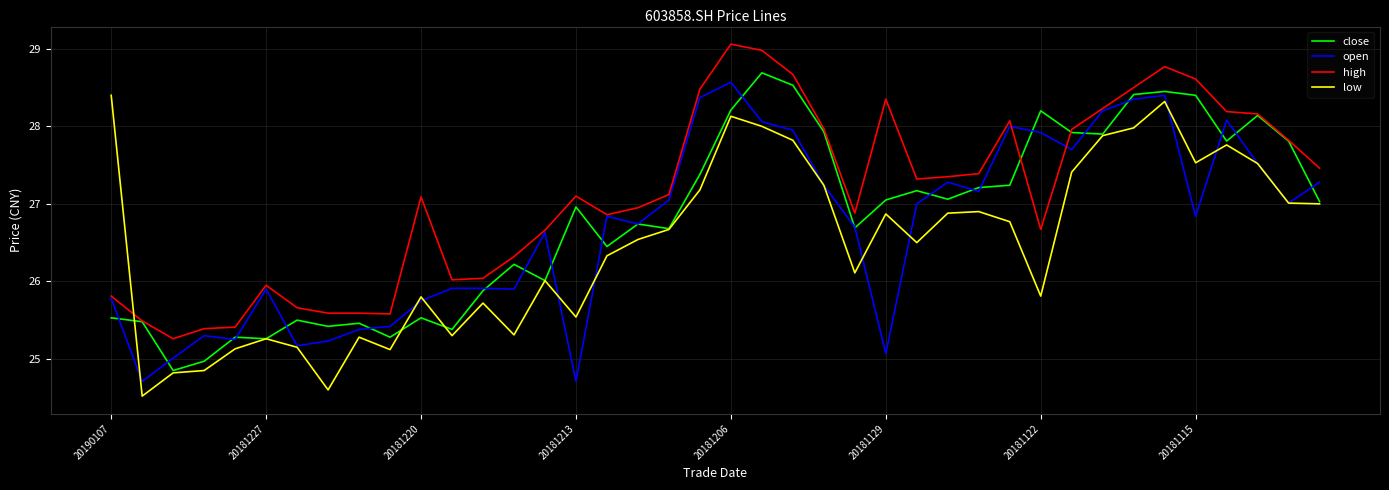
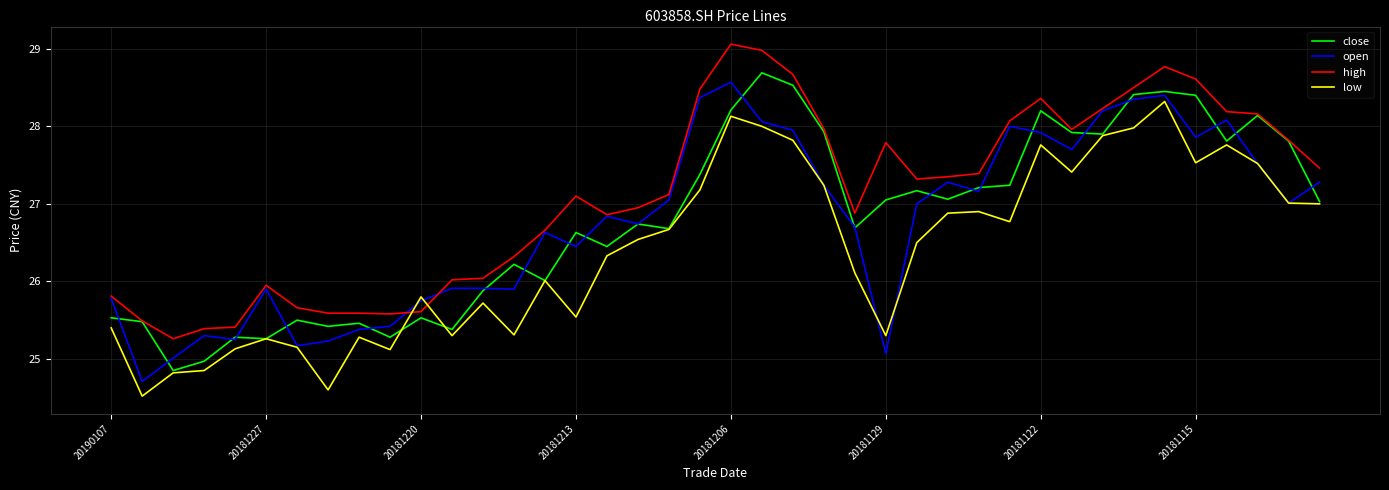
low, 20190107: 28.4 -> 25.4
high, 20181220: 27.1 -> 25.6
close, 20181213: 27.0 -> 26.6
open, 20181213: 24.7 -> 26.5
high, 20181129: 28.4 -> 27.8
low, 20181129: 26.9 -> 25.3
high, 20181122: 26.7 -> 28.4
low, 20181122: 25.8 -> 27.8
open, 20181115: 26.8 -> 27.9
